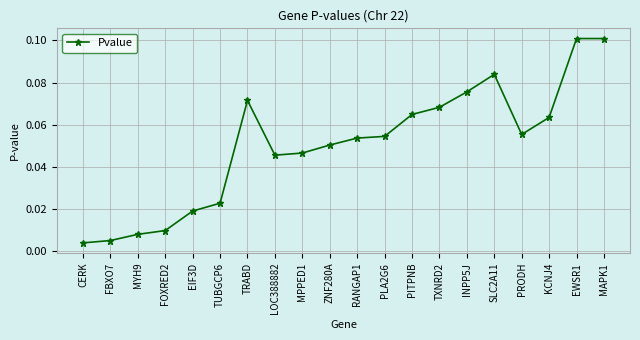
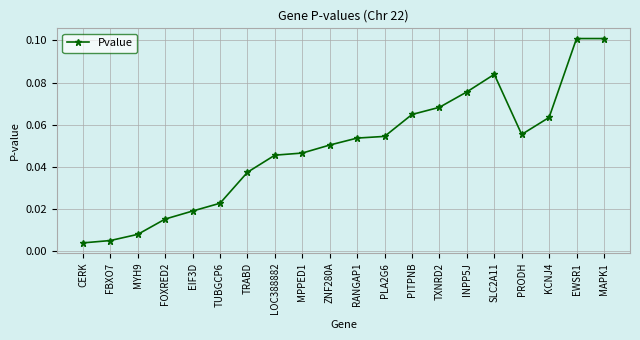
FOXRED2: 0.010 -> 0.015
TRABD: 0.072 -> 0.037
